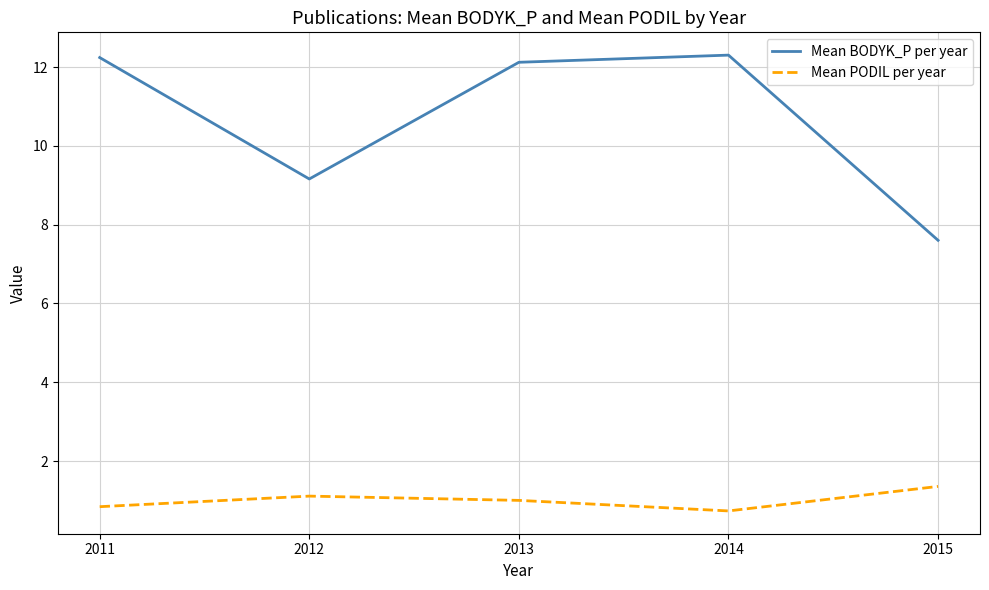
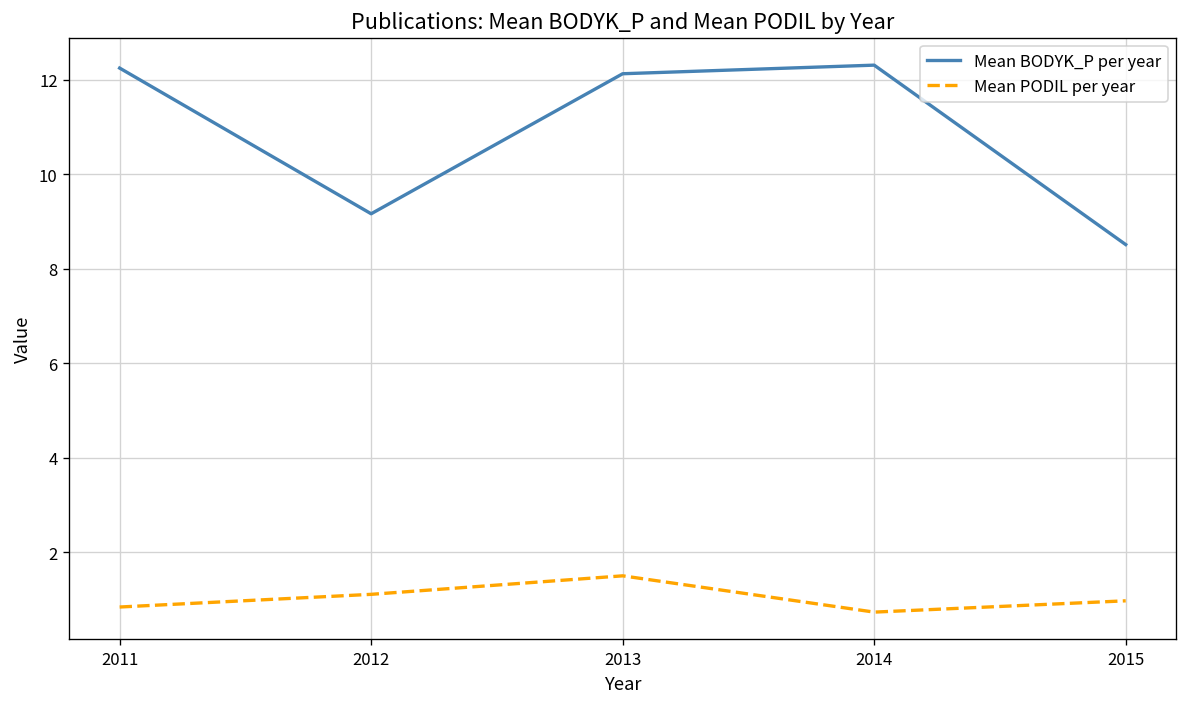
Mean PODIL per year, 2013: 1.0 -> 1.5
Mean BODYK_P per year, 2015: 7.6 -> 8.5
Mean PODIL per year, 2015: 1.4 -> 1.0
